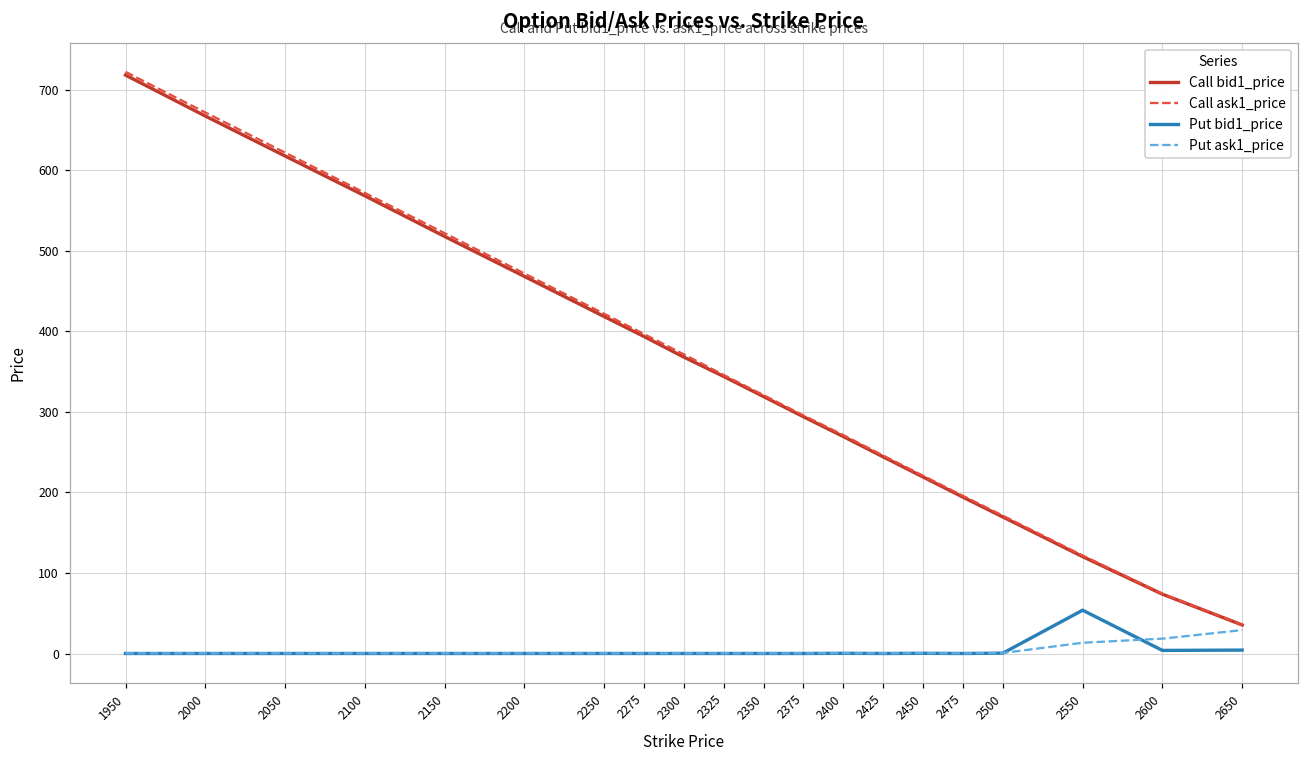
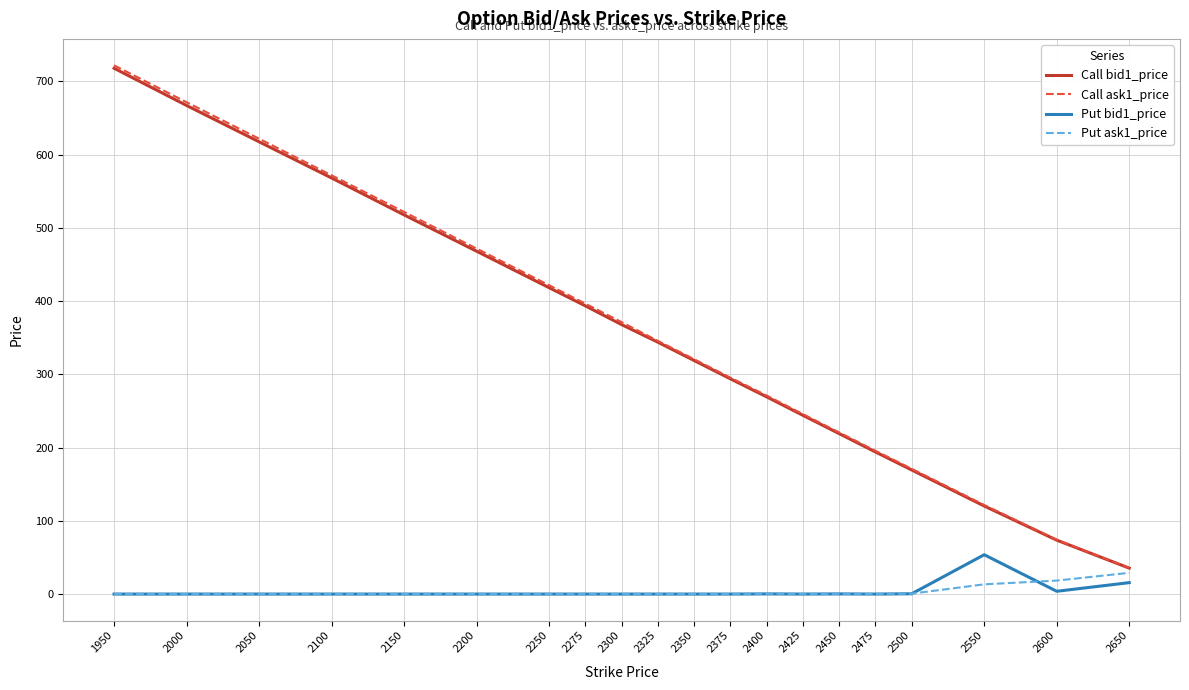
Put bid1_price, 2650: 0 -> 20
